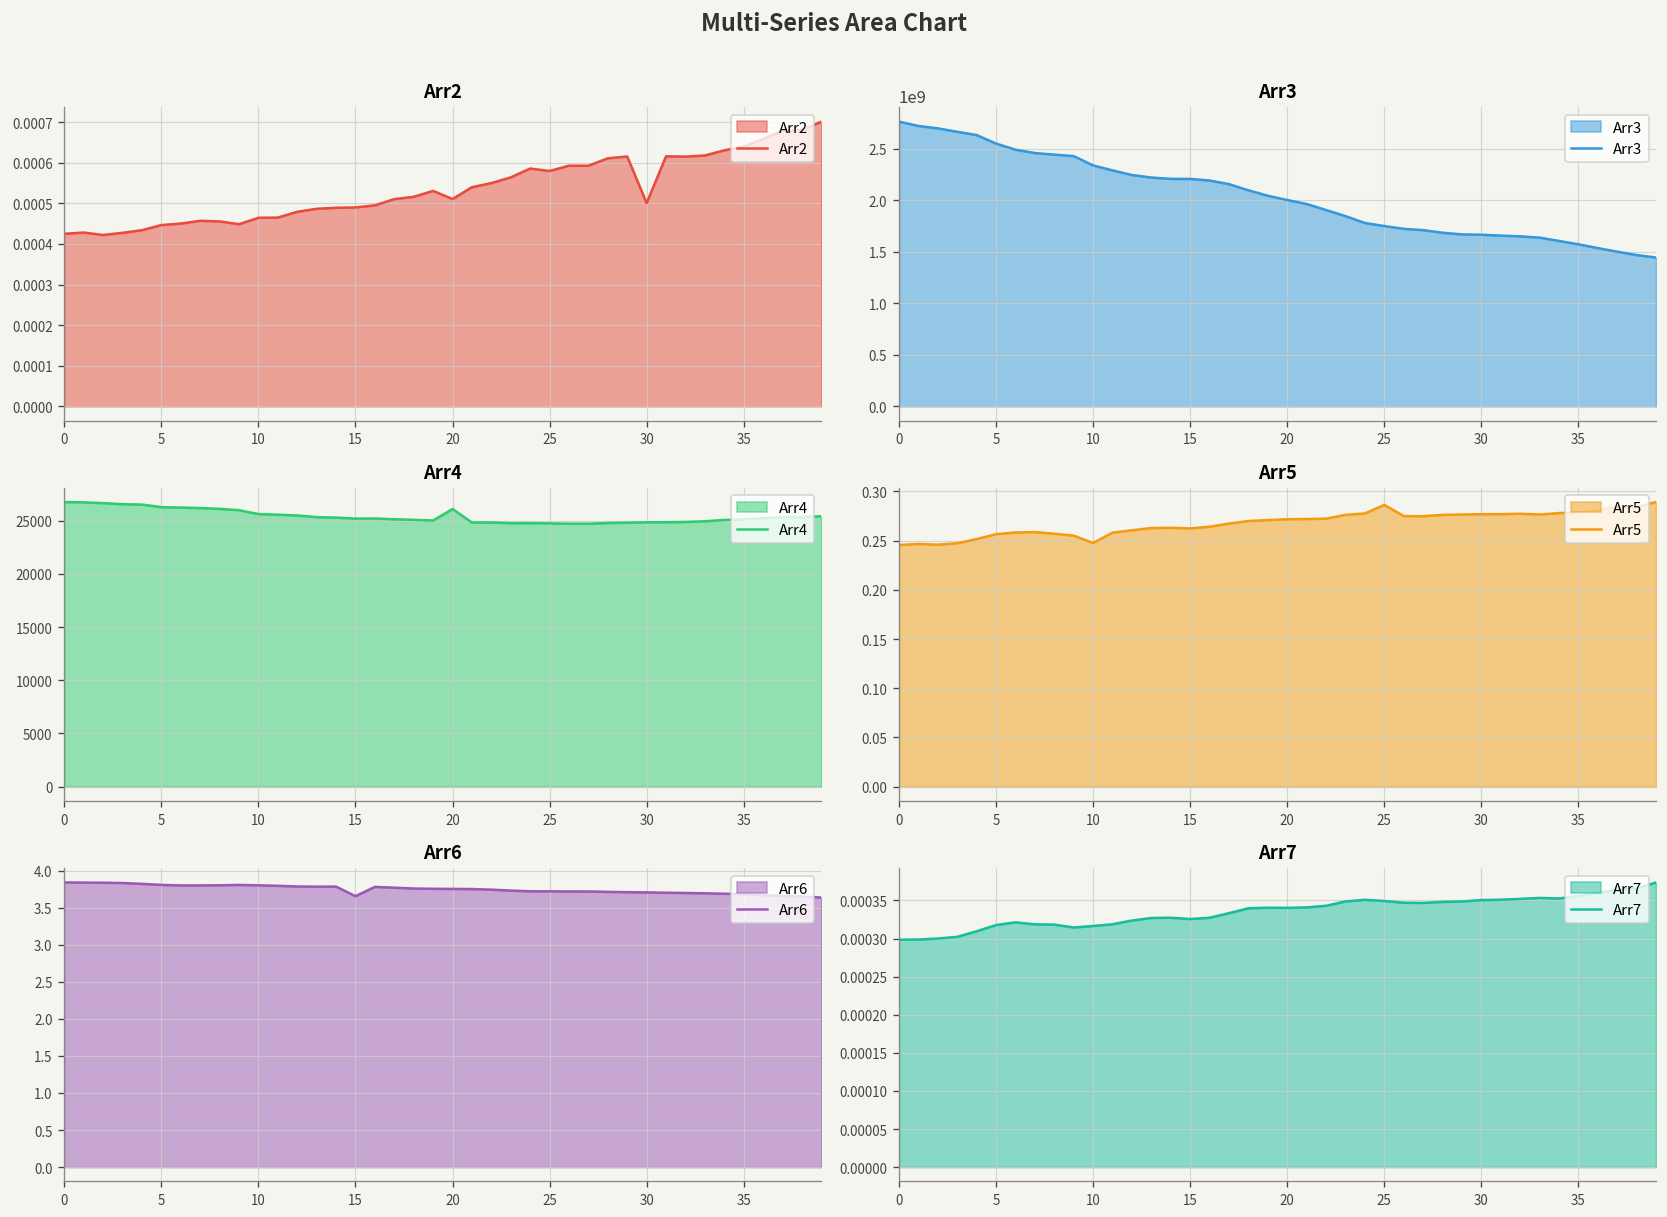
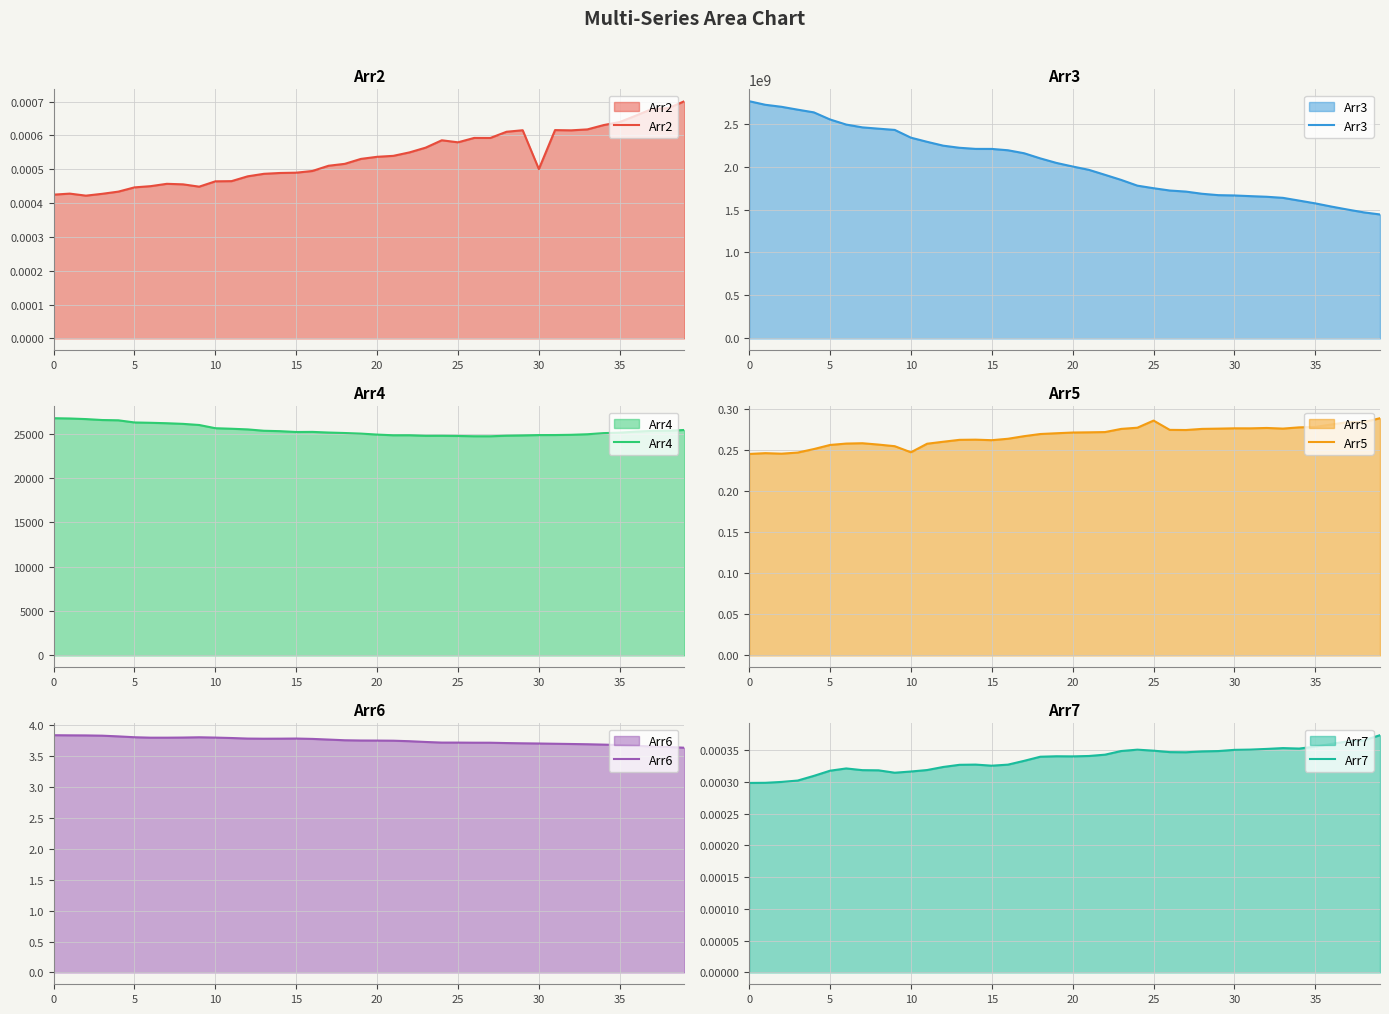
Arr2, 20: 0.00051 -> 0.00054
Arr4, 20: 26000 -> 25000
Arr6, 15: 3.7 -> 3.8
